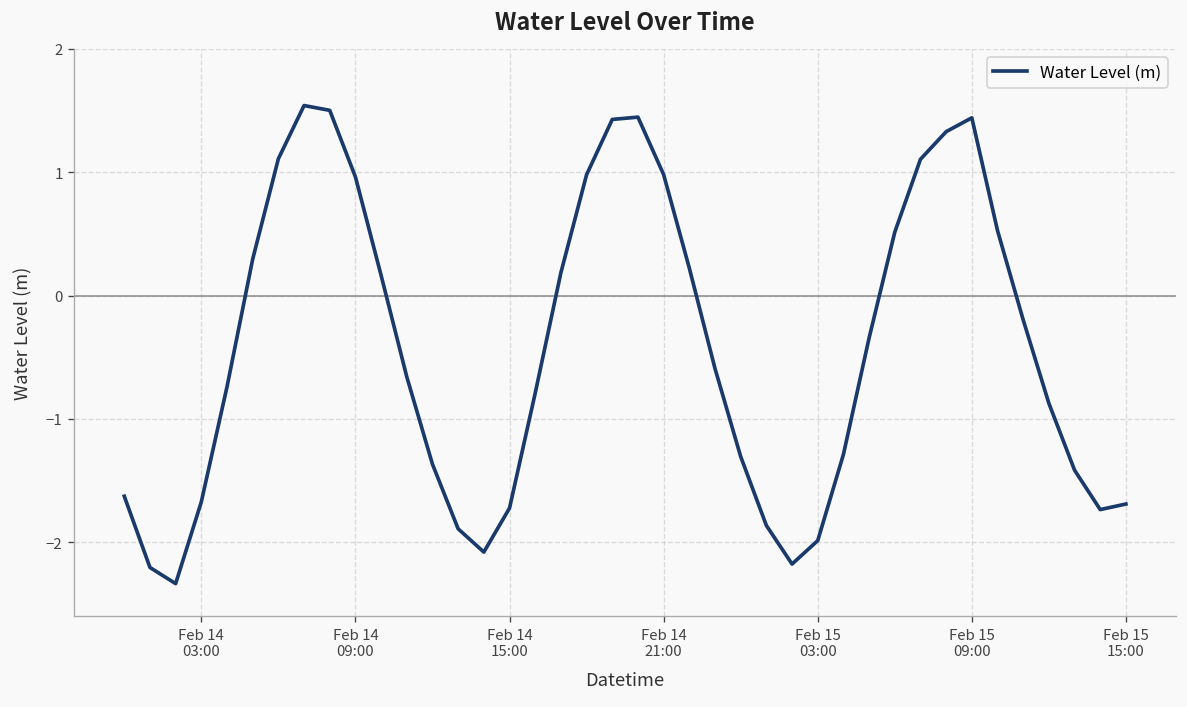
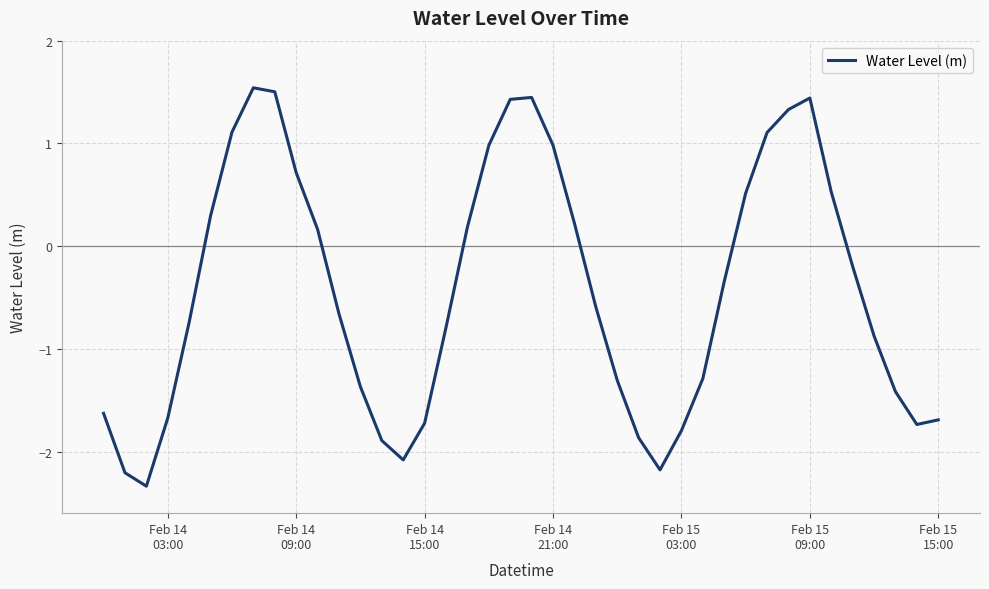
Feb 14 09:00: 0.96 -> 0.72
Feb 15 03:00: -1.99 -> -1.80
